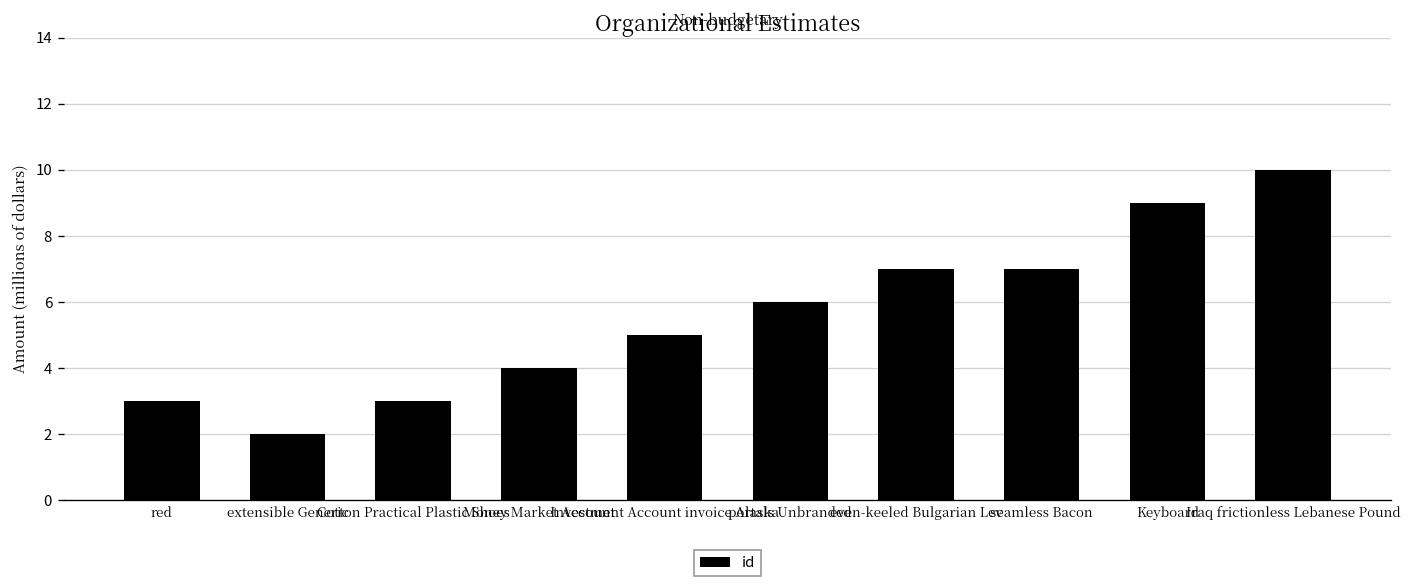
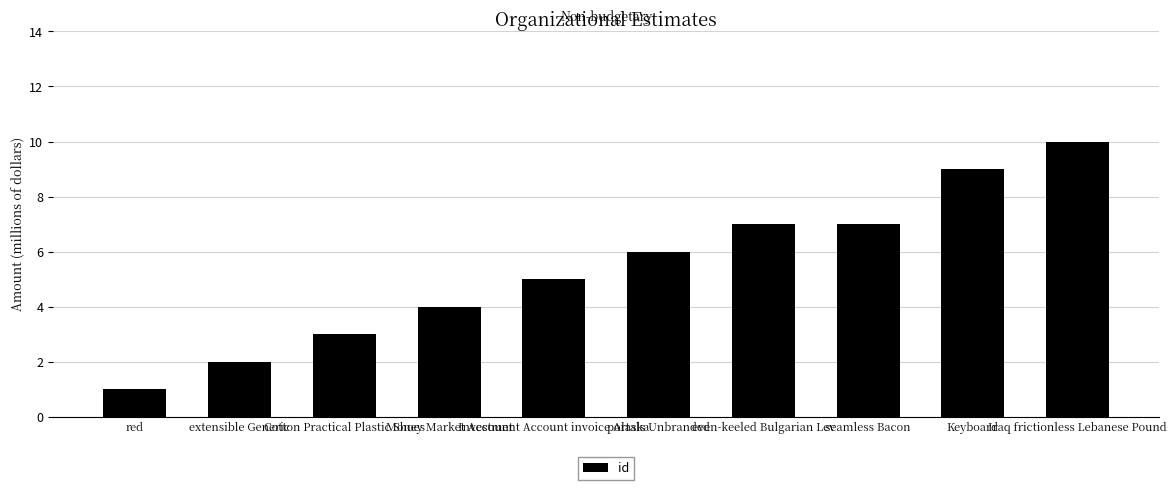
red: 3 -> 1
